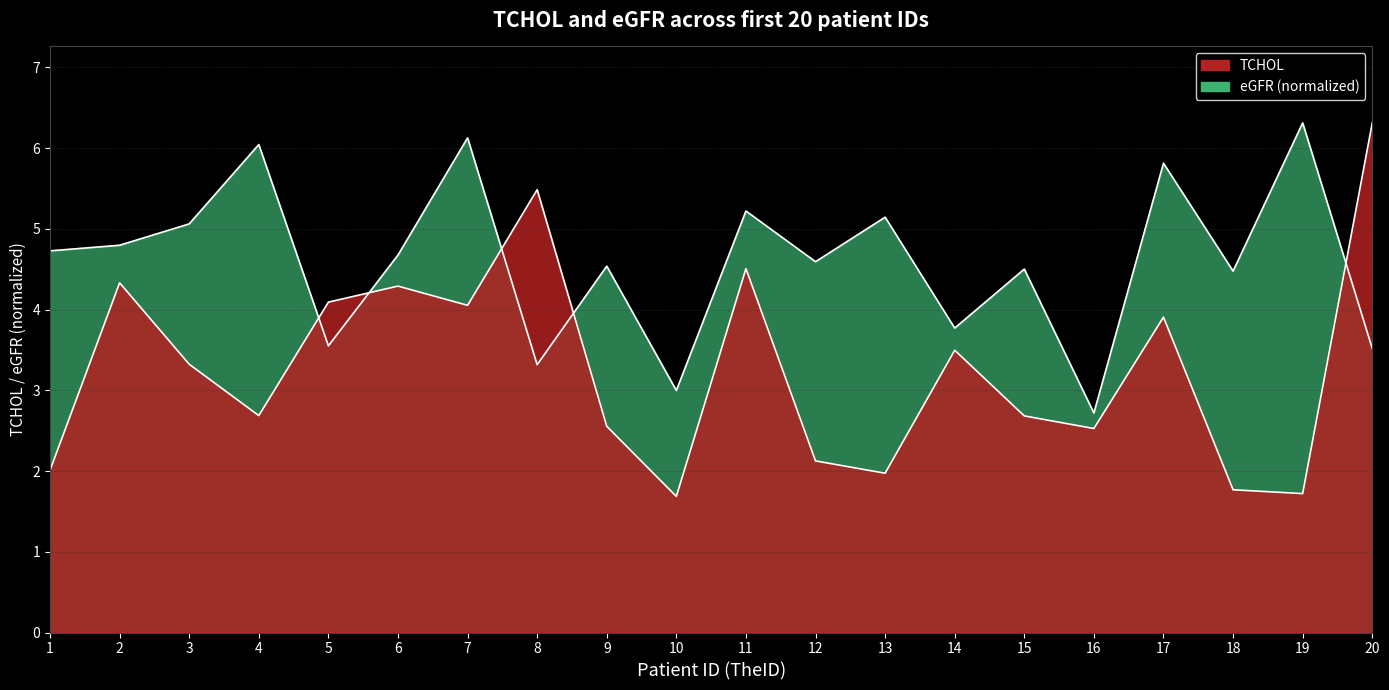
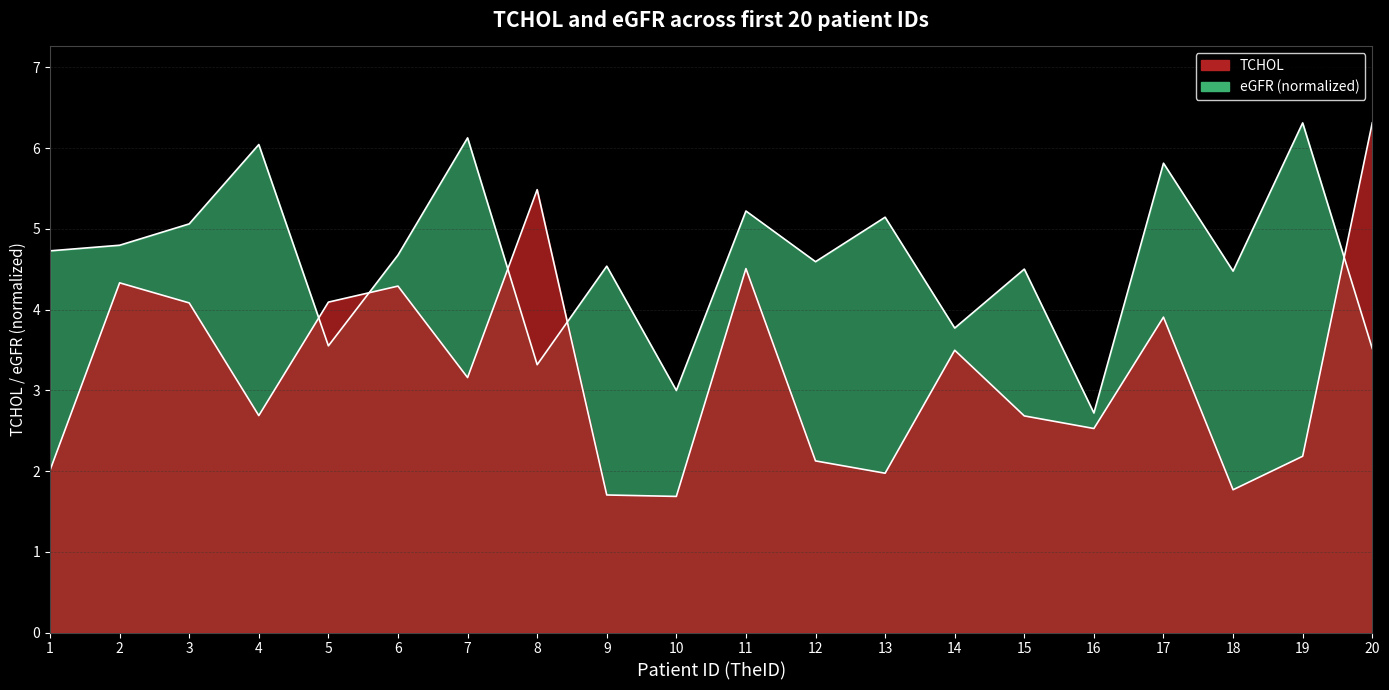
TCHOL, 3: 3.3 -> 4.1
TCHOL, 7: 4.1 -> 3.2
TCHOL, 9: 2.6 -> 1.7
TCHOL, 19: 1.7 -> 2.2
